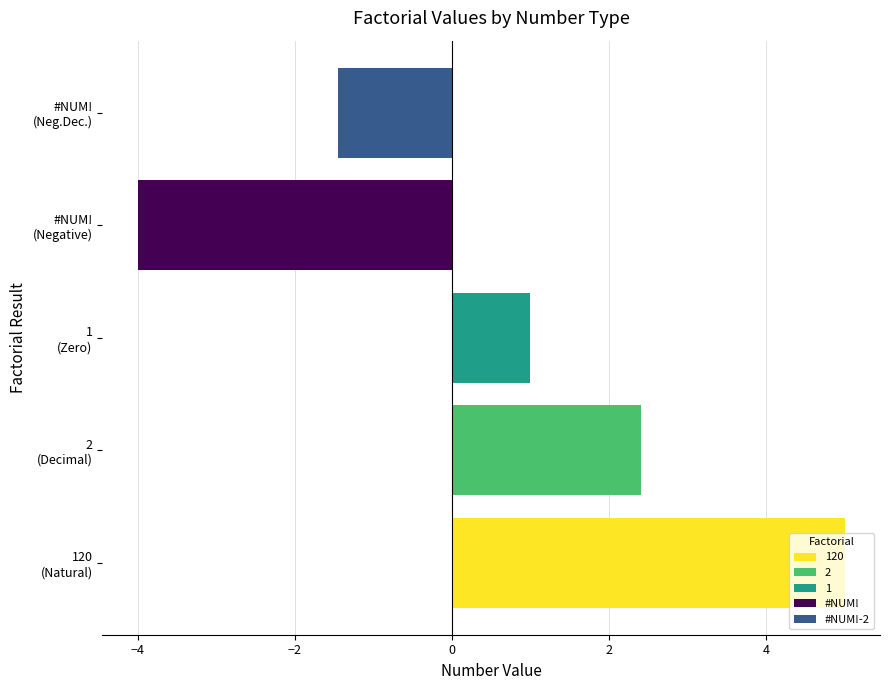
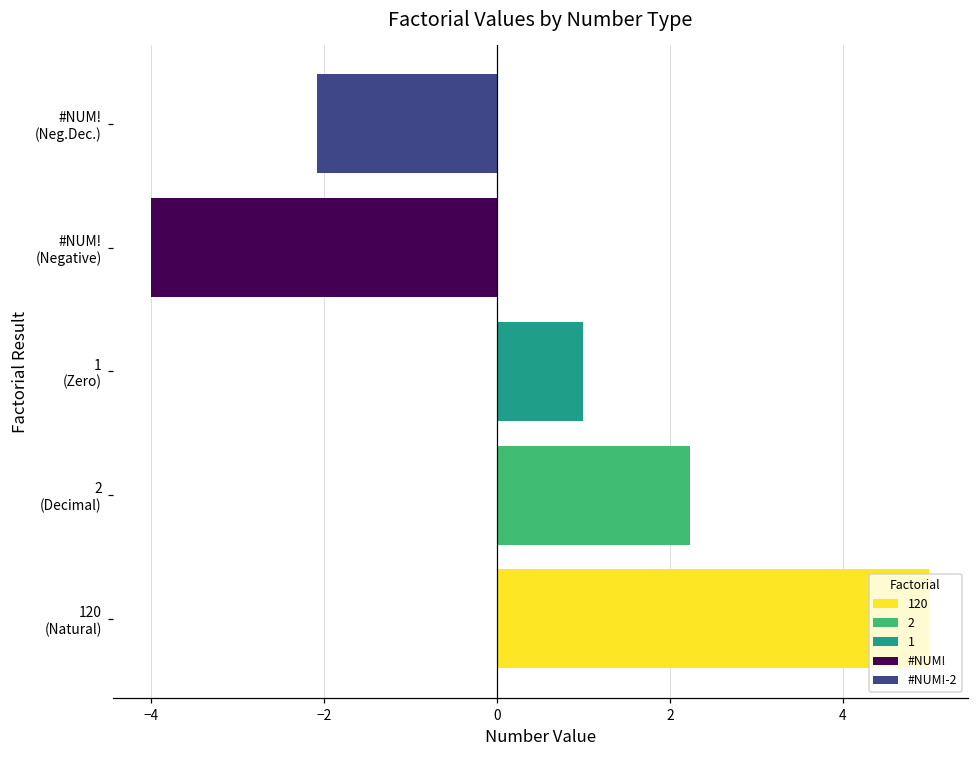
#NUM! (Neg.Dec.): -1.5 -> -2.1
2 (Decimal): 2.4 -> 2.2
